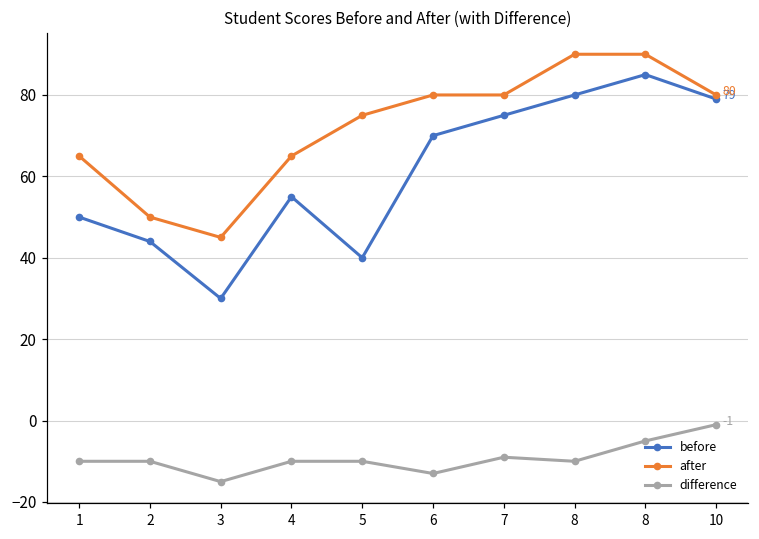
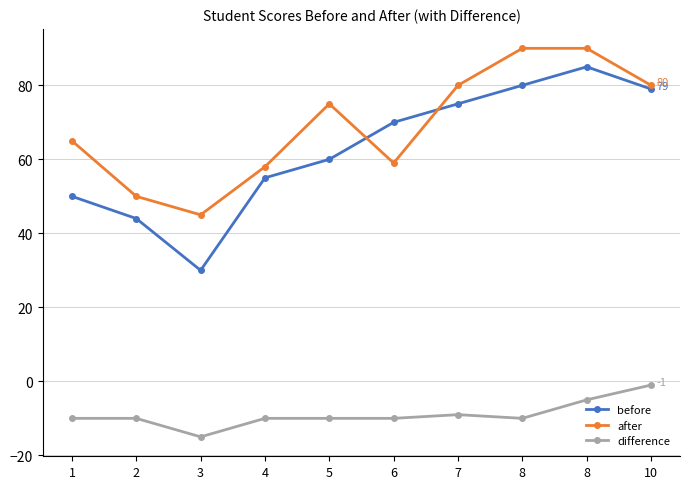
after, 4: 65 -> 58
before, 5: 40 -> 60
after, 6: 80 -> 59
difference, 6: -13 -> -10
